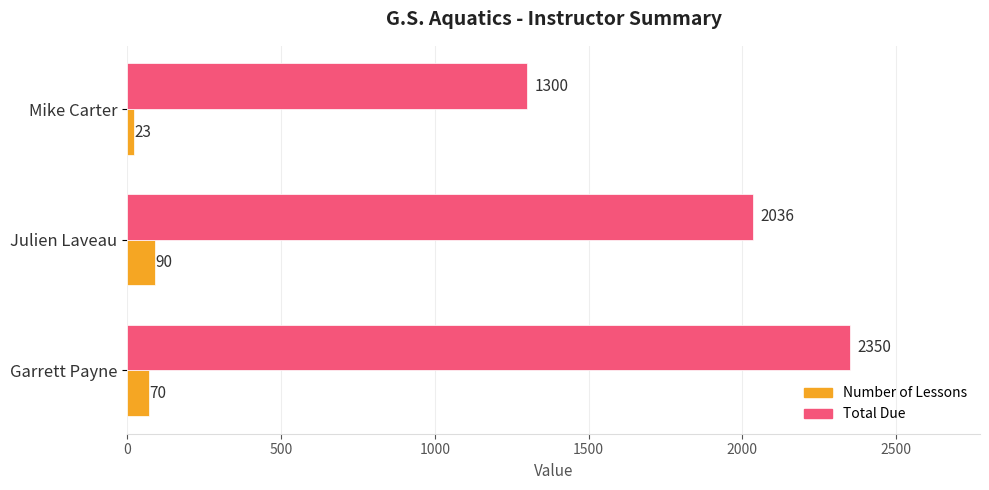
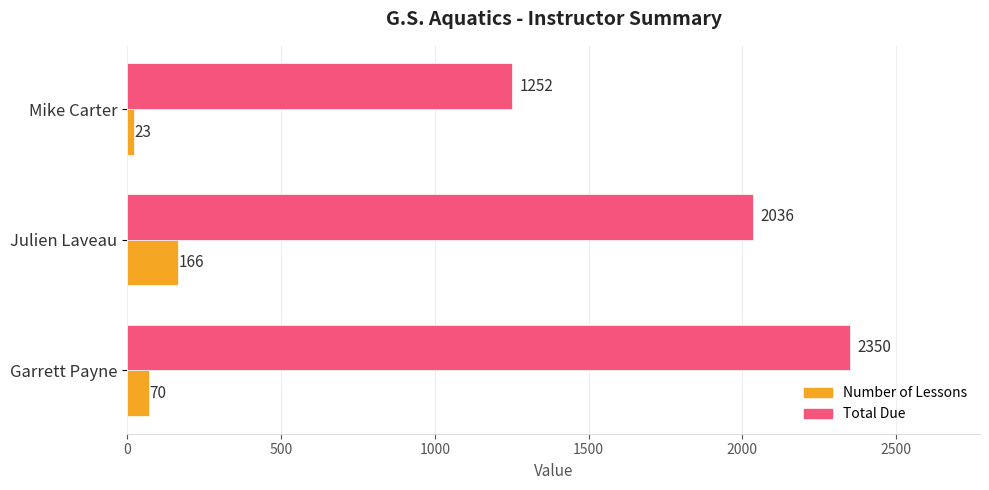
Total Due, Mike Carter: 1300 -> 1252
Number of Lessons, Julien Laveau: 90 -> 166
